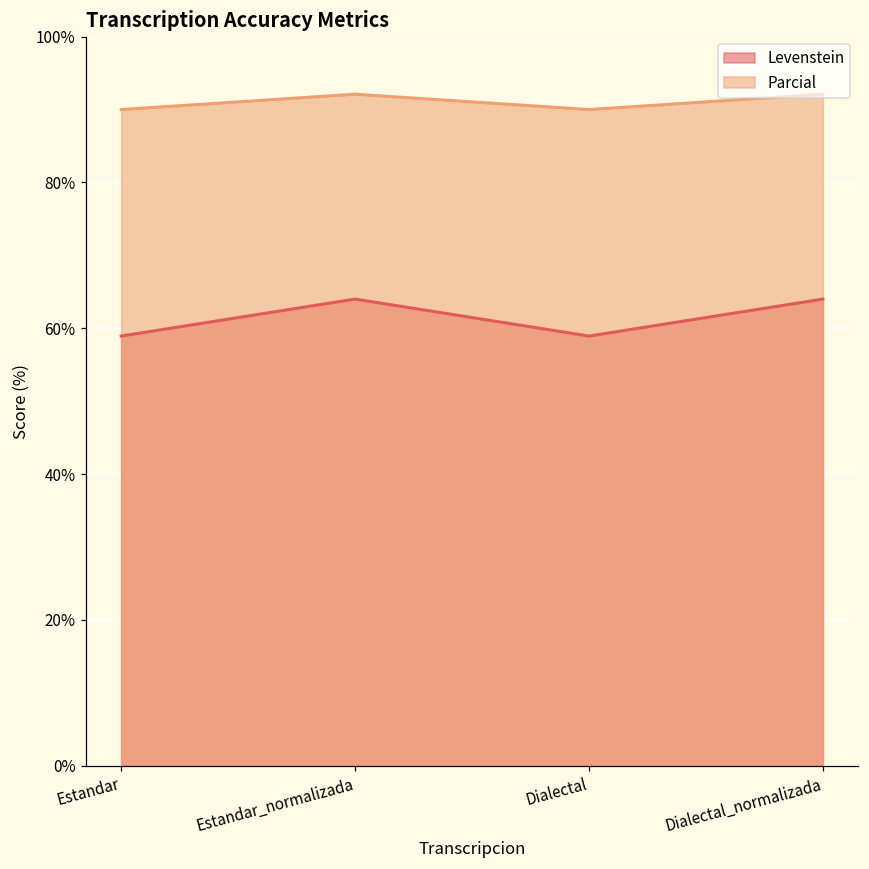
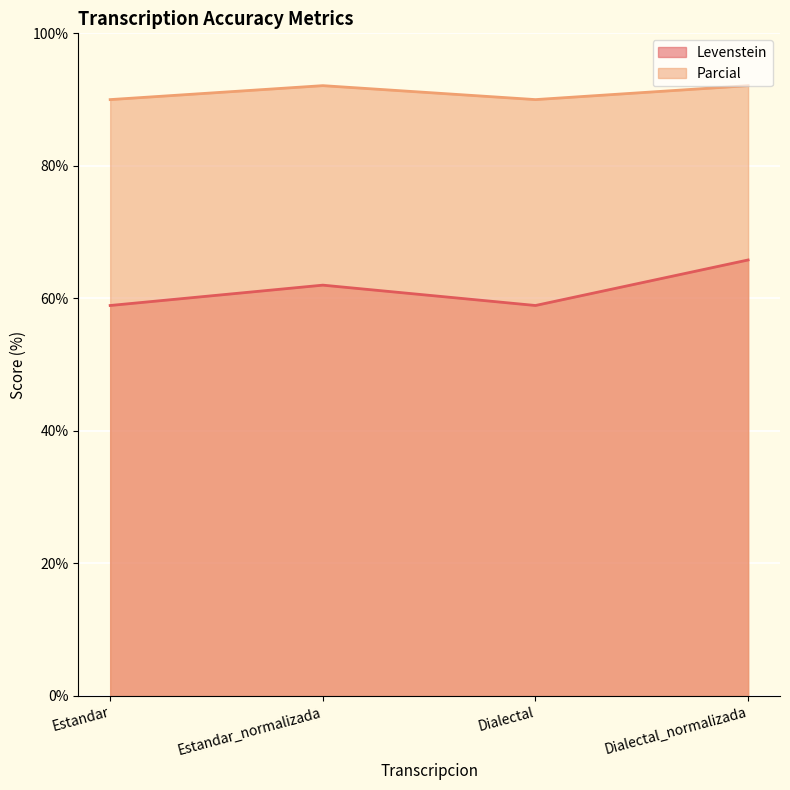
Levenstein, Estandar_normalizada: 64% -> 62%
Levenstein, Dialectal_normalizada: 64% -> 66%
